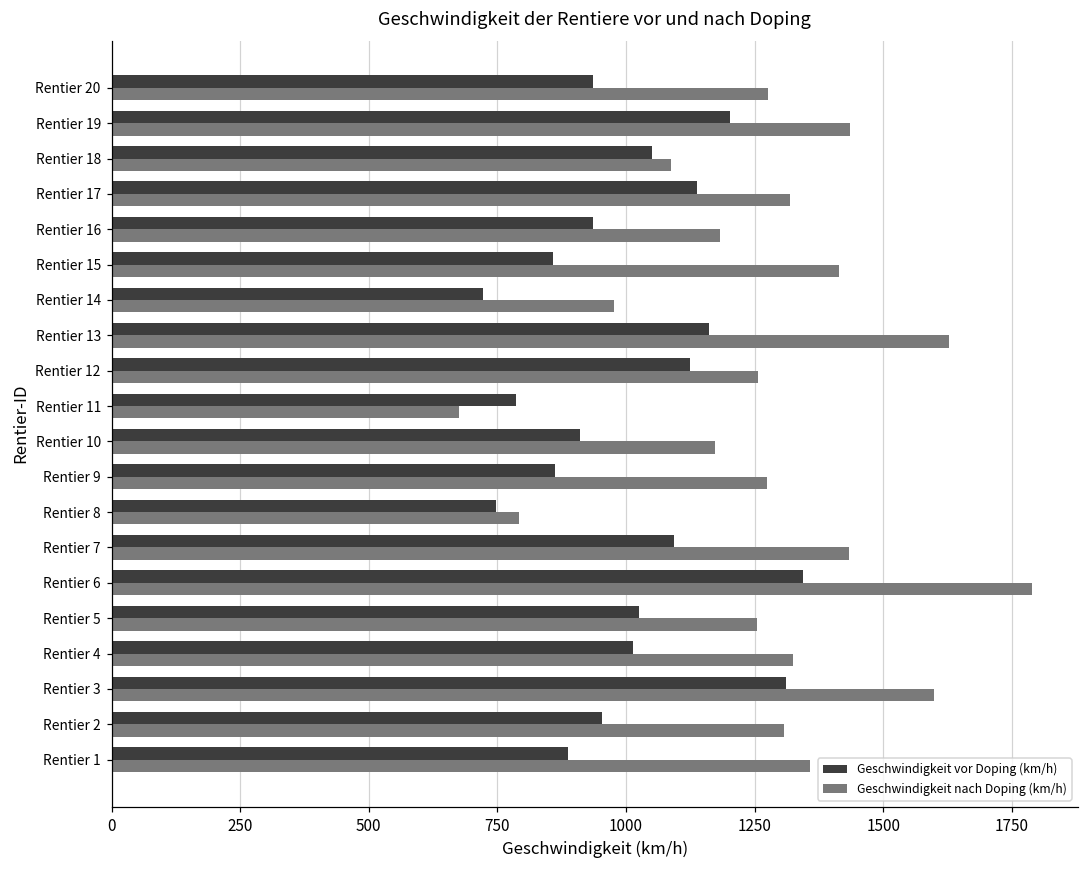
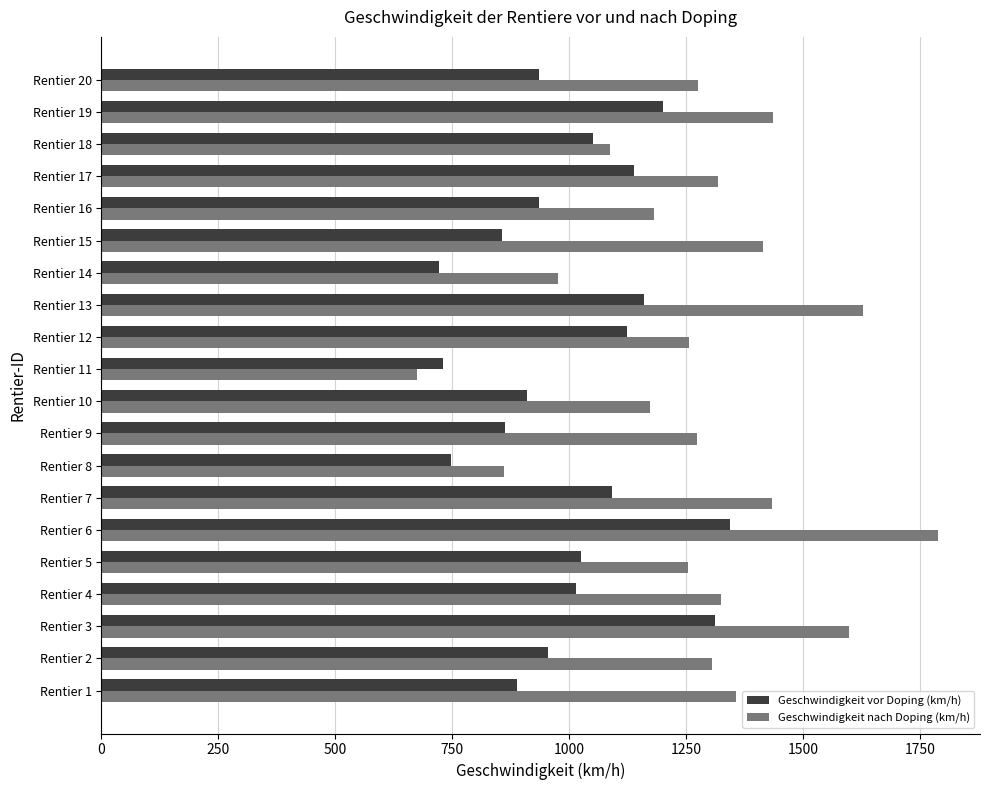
Geschwindigkeit vor Doping (km/h), Rentier 11: 790 -> 730
Geschwindigkeit nach Doping (km/h), Rentier 8: 790 -> 860
